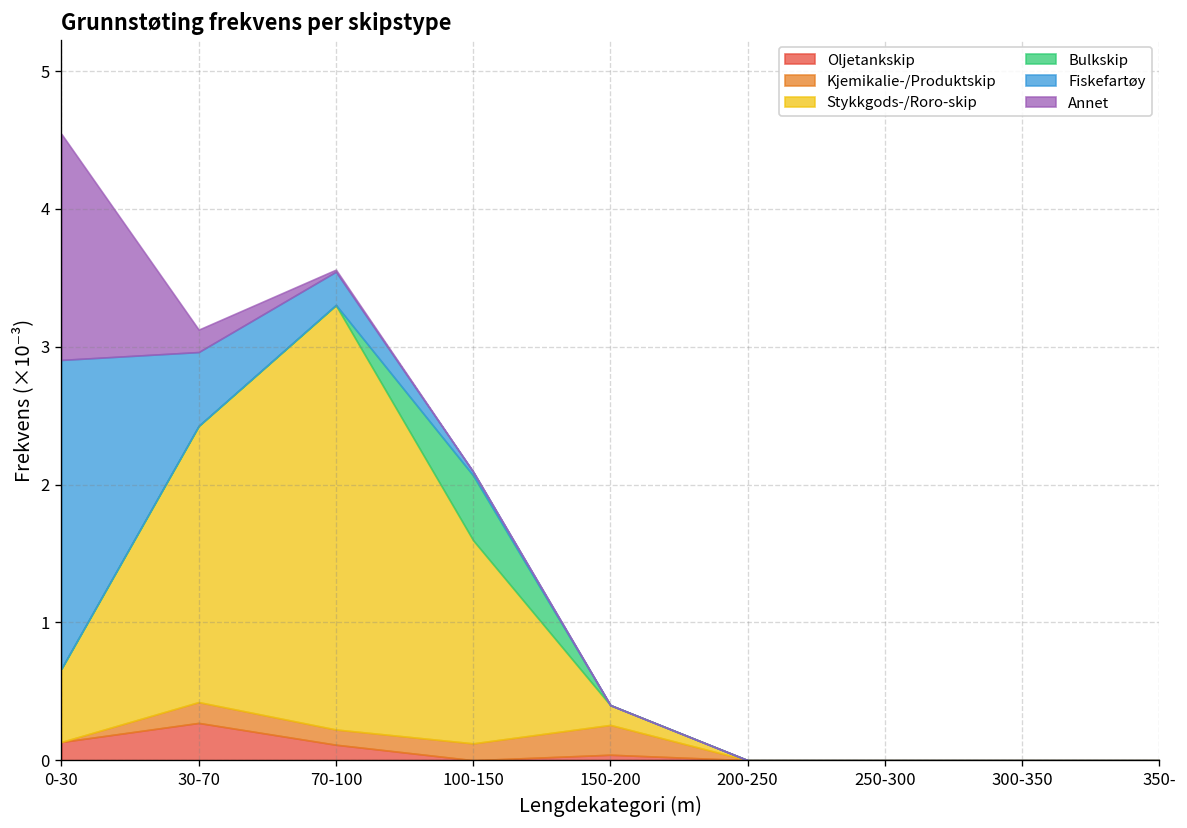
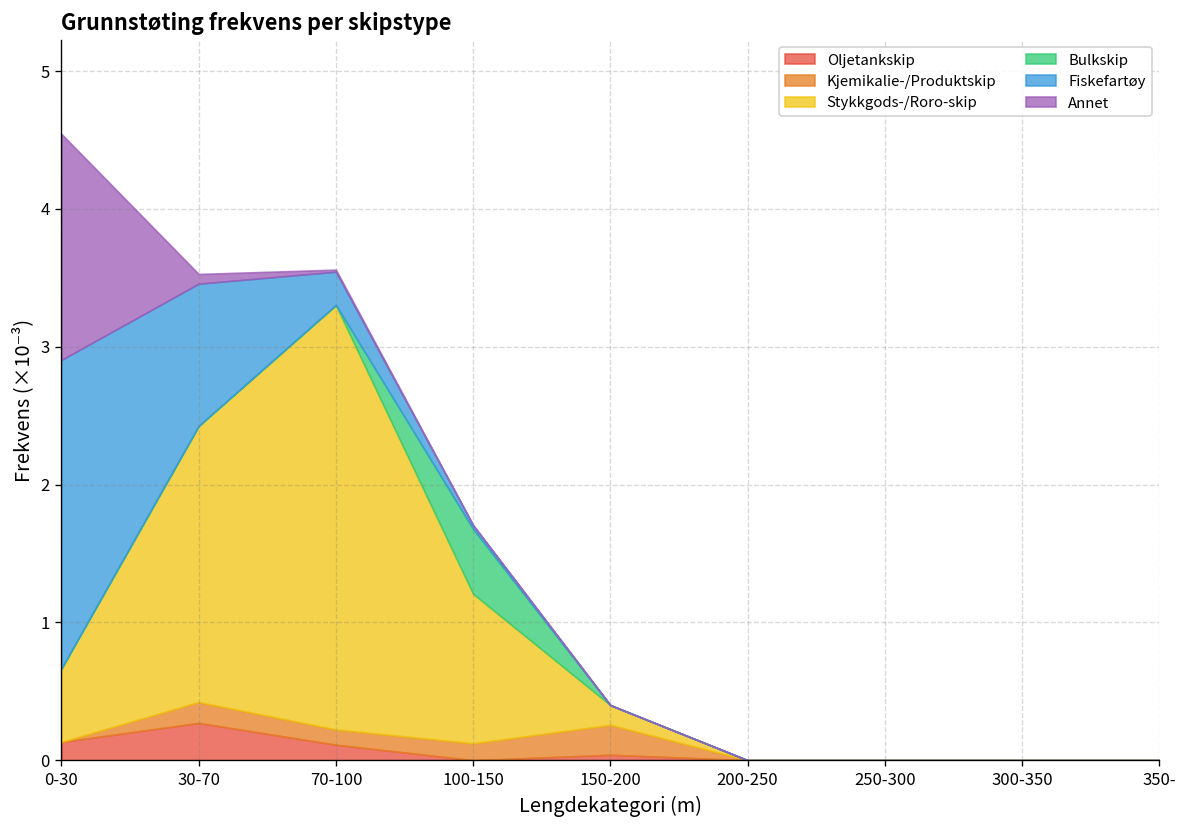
Fiskefartøy, 30-70: 0.54 -> 1.03
Annet, 30-70: 0.16 -> 0.07
Stykkgods-/Roro-skip, 100-150: 1.47 -> 1.09
